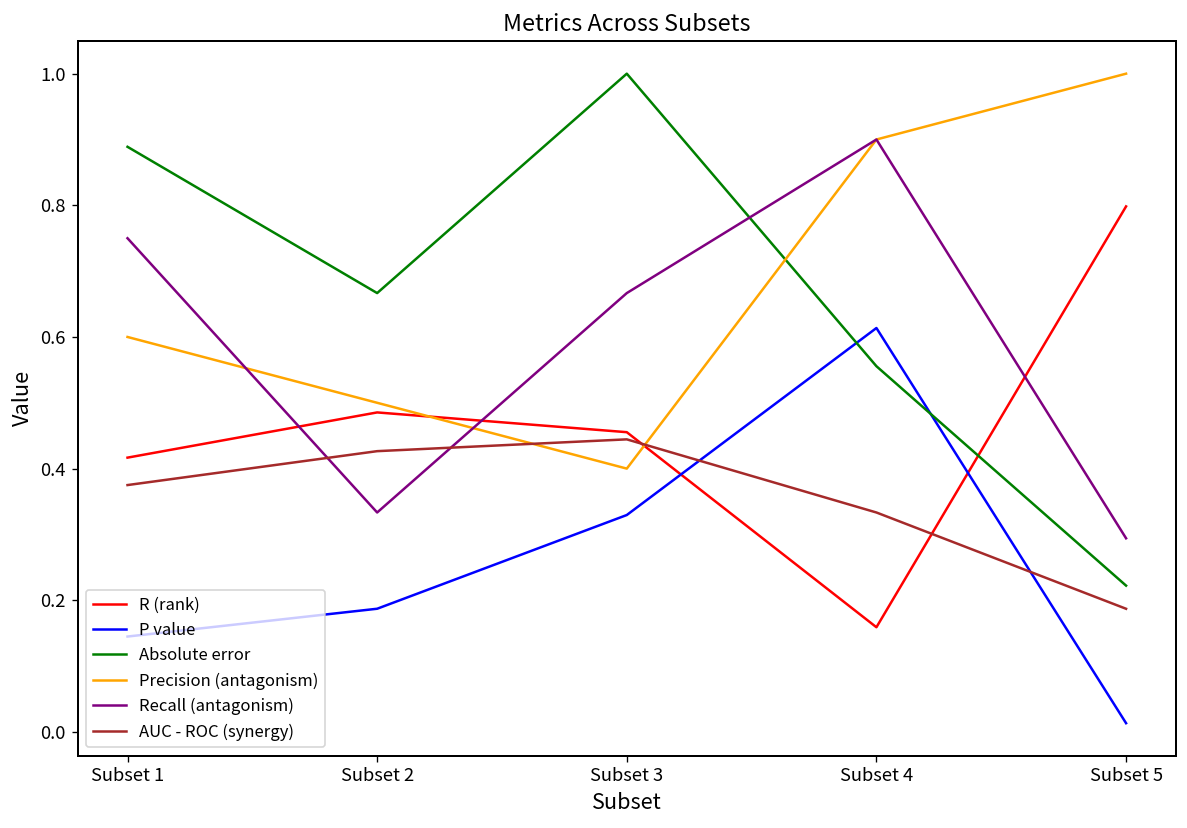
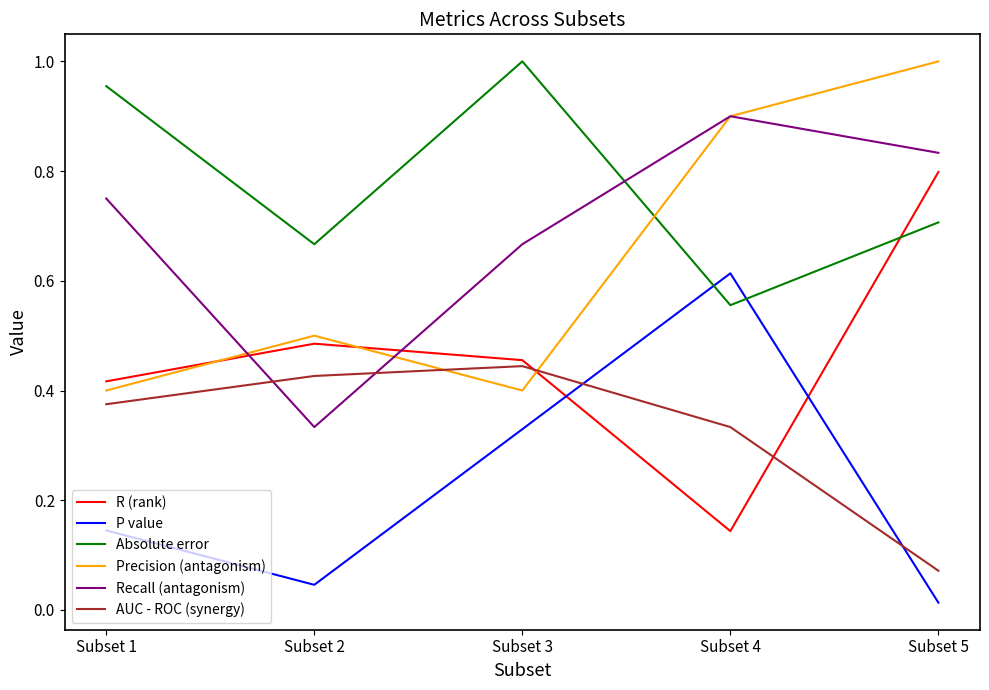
Absolute error, Subset 1: 0.89 -> 0.95
Precision (antagonism), Subset 1: 0.6 -> 0.4
P value, Subset 2: 0.19 -> 0.05
R (rank), Subset 4: 0.16 -> 0.14
Absolute error, Subset 5: 0.22 -> 0.71
Recall (antagonism), Subset 5: 0.29 -> 0.83
AUC - ROC (synergy), Subset 5: 0.19 -> 0.07
